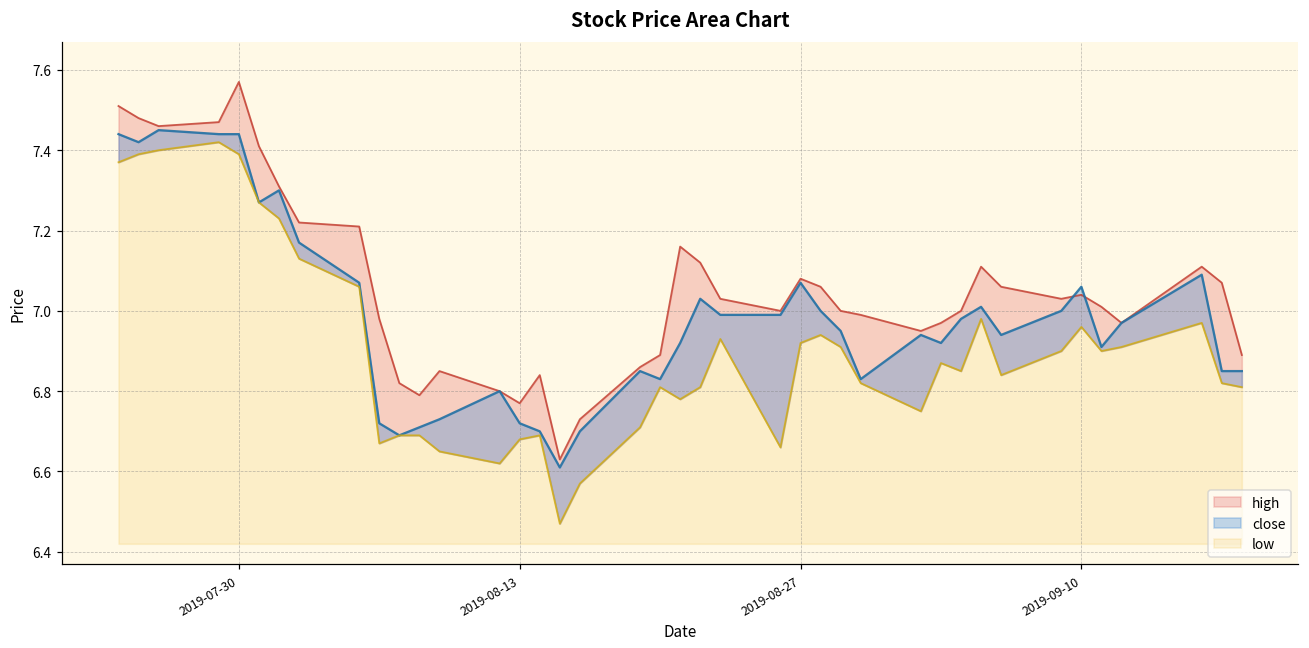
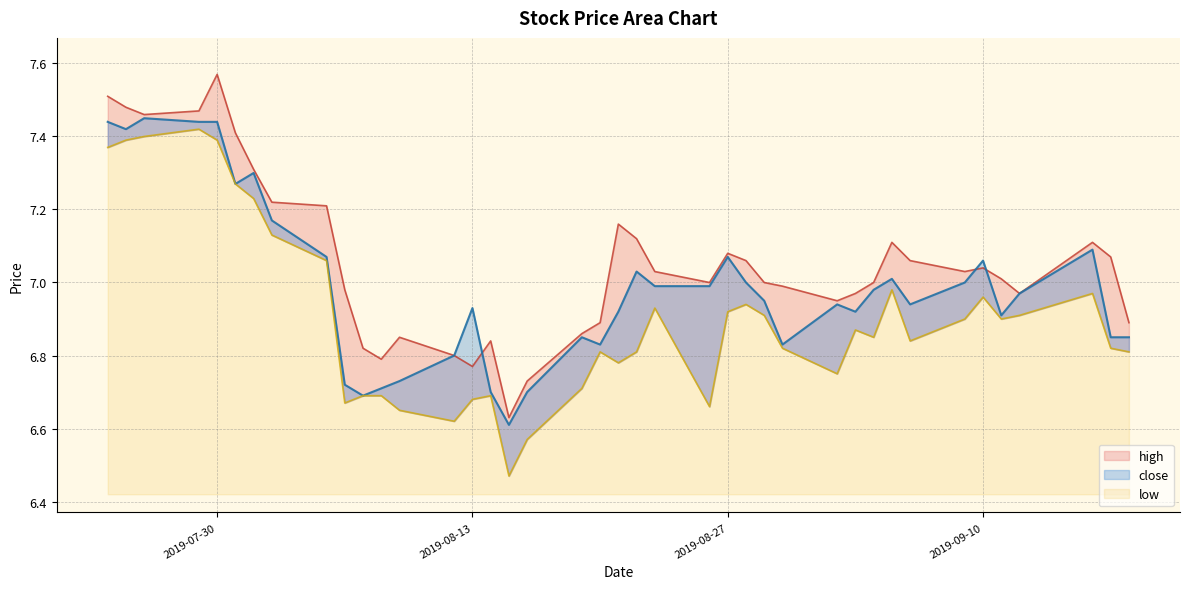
close, 2019-08-13: 6.72 -> 6.93
